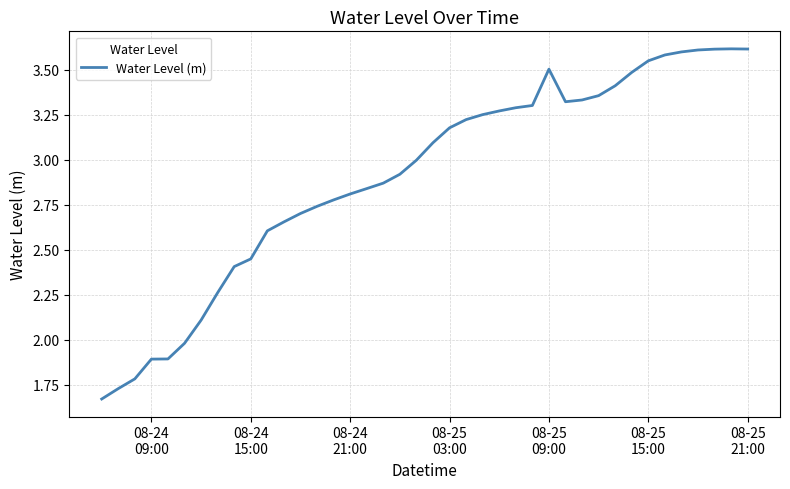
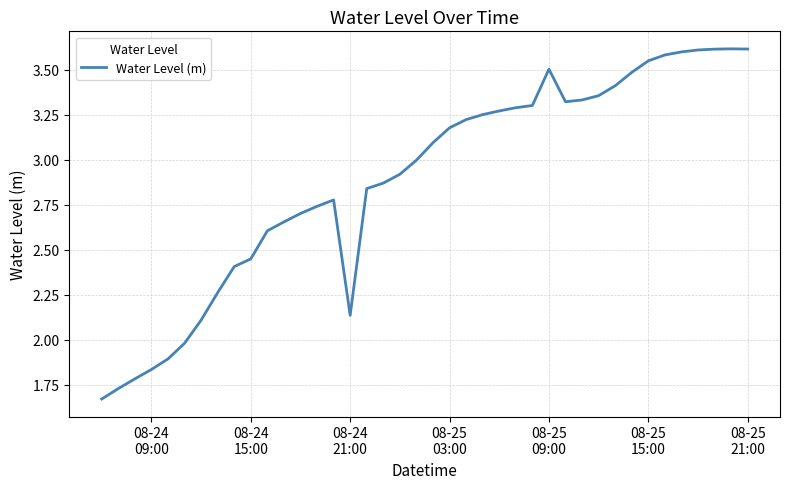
08-24 09:00: 1.89 -> 1.83
08-24 21:00: 2.81 -> 2.13
